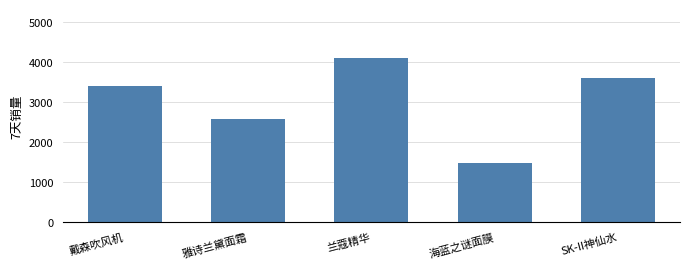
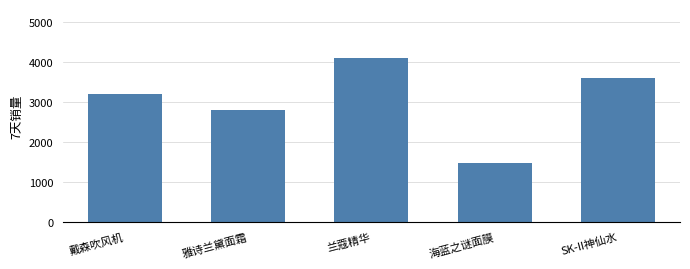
戴森吹风机: 3400 -> 3200
雅诗兰黛面霜: 2600 -> 2800
